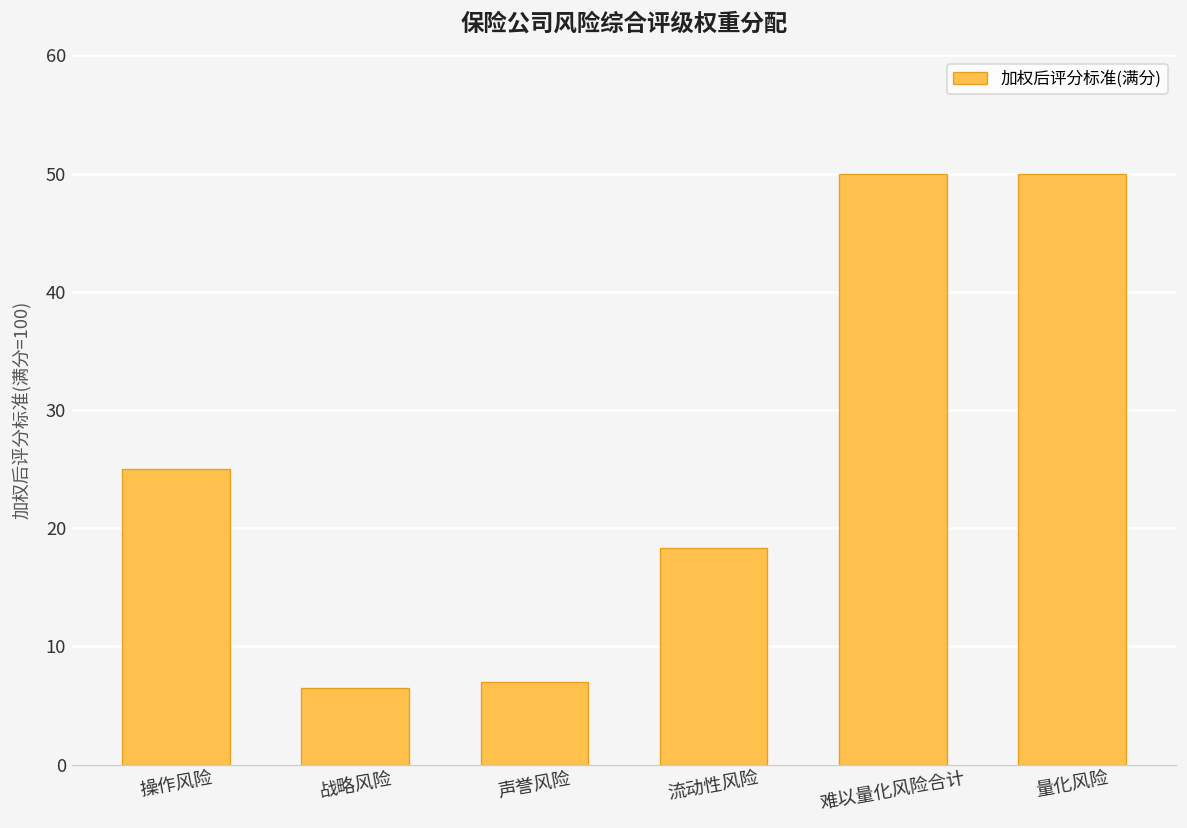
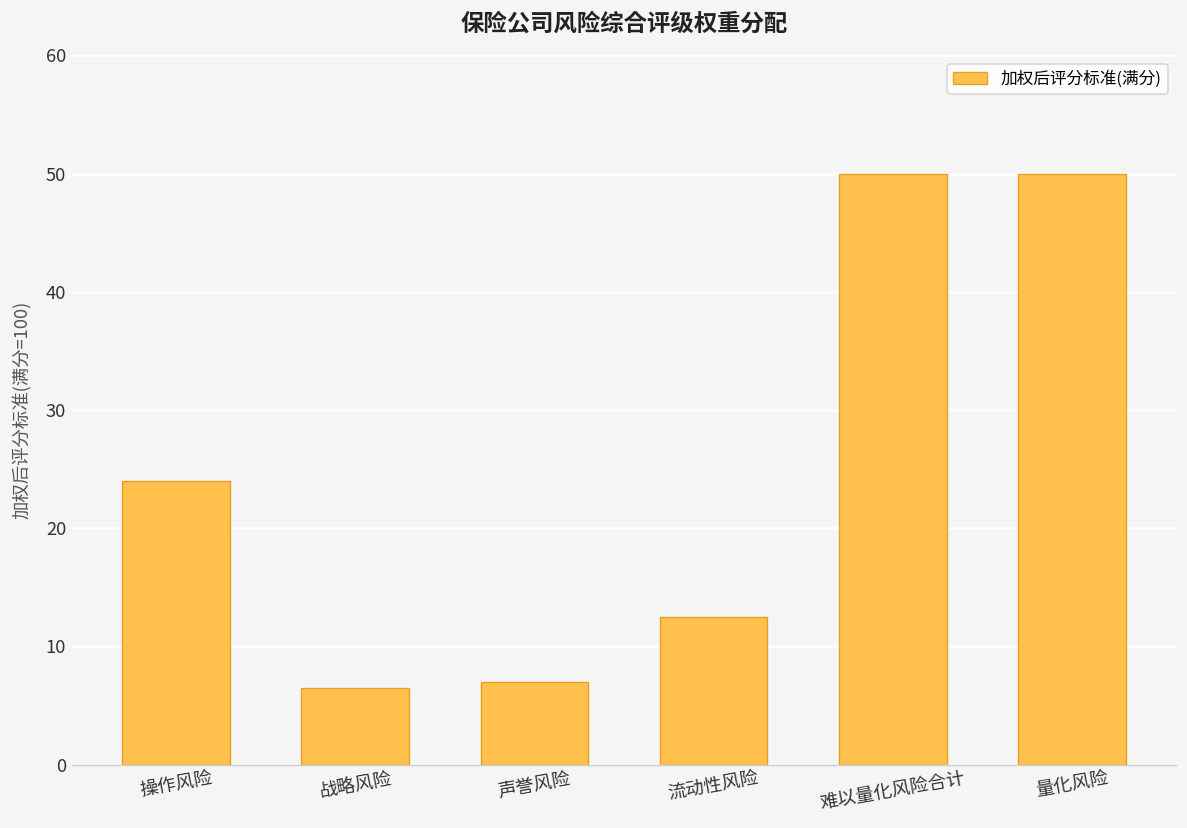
操作风险: 25 -> 24
流动性风险: 18 -> 13
